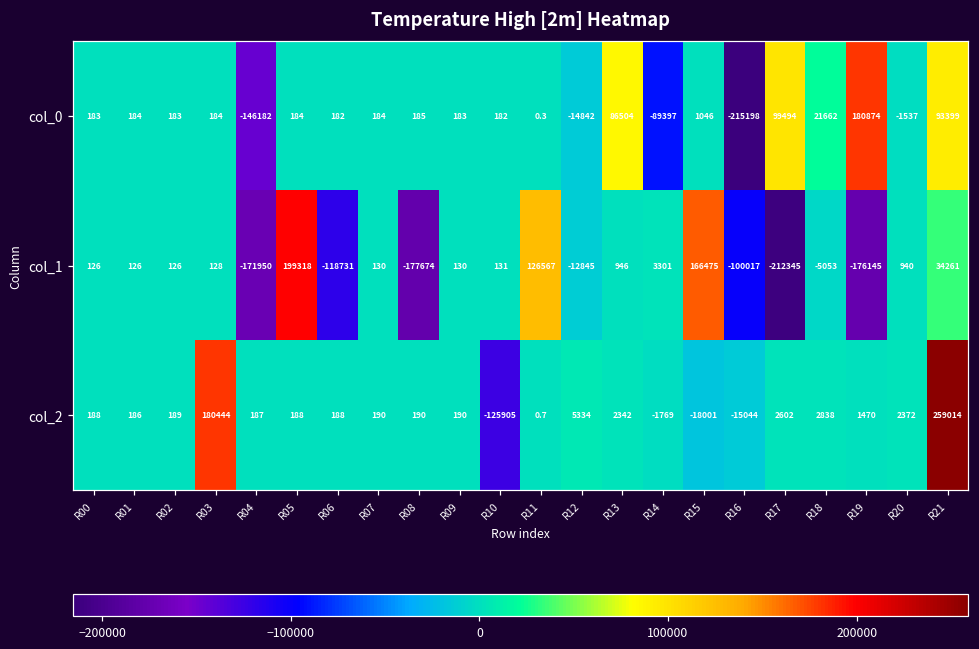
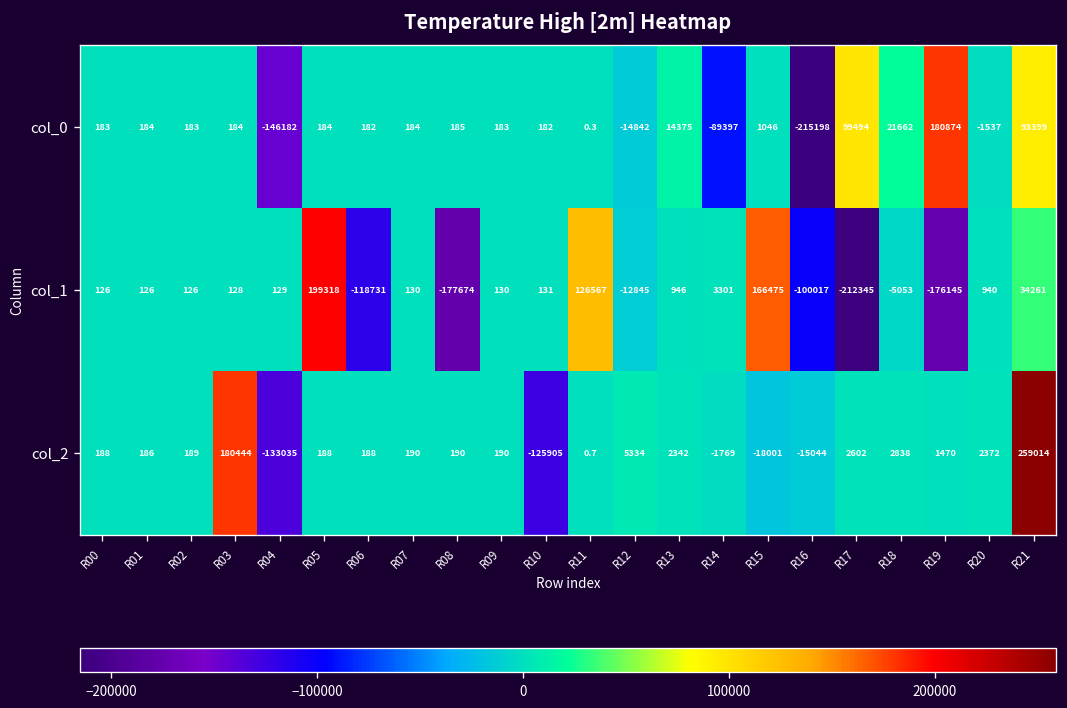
col_0, R13: 86504 -> 14375
col_1, R04: -171950 -> 129
col_2, R04: 187 -> -133035
